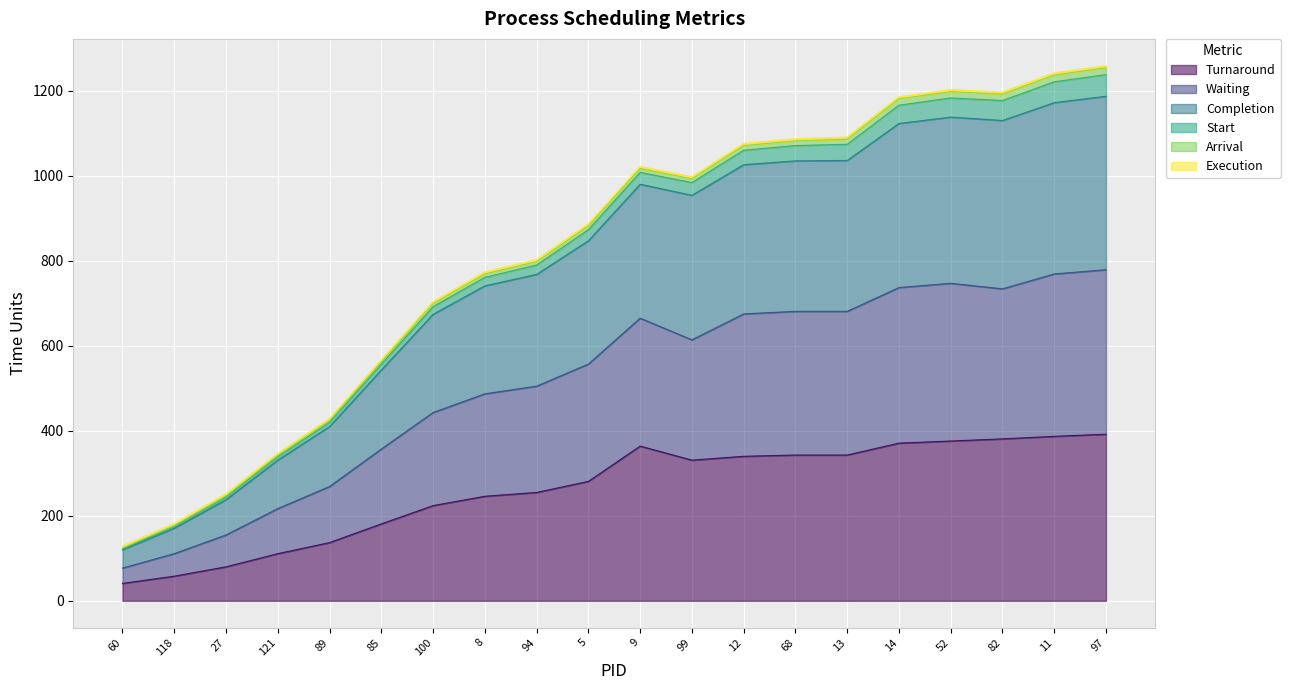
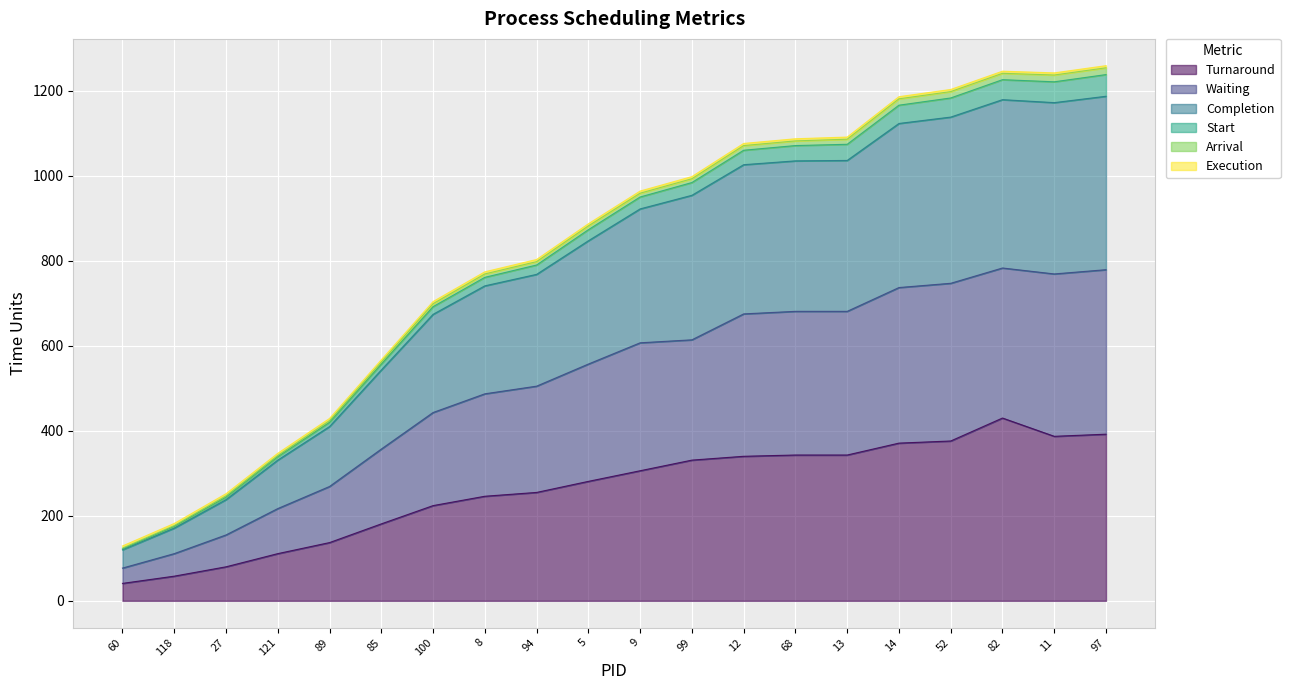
Turnaround, 9: 360 -> 310
Turnaround, 82: 380 -> 430
